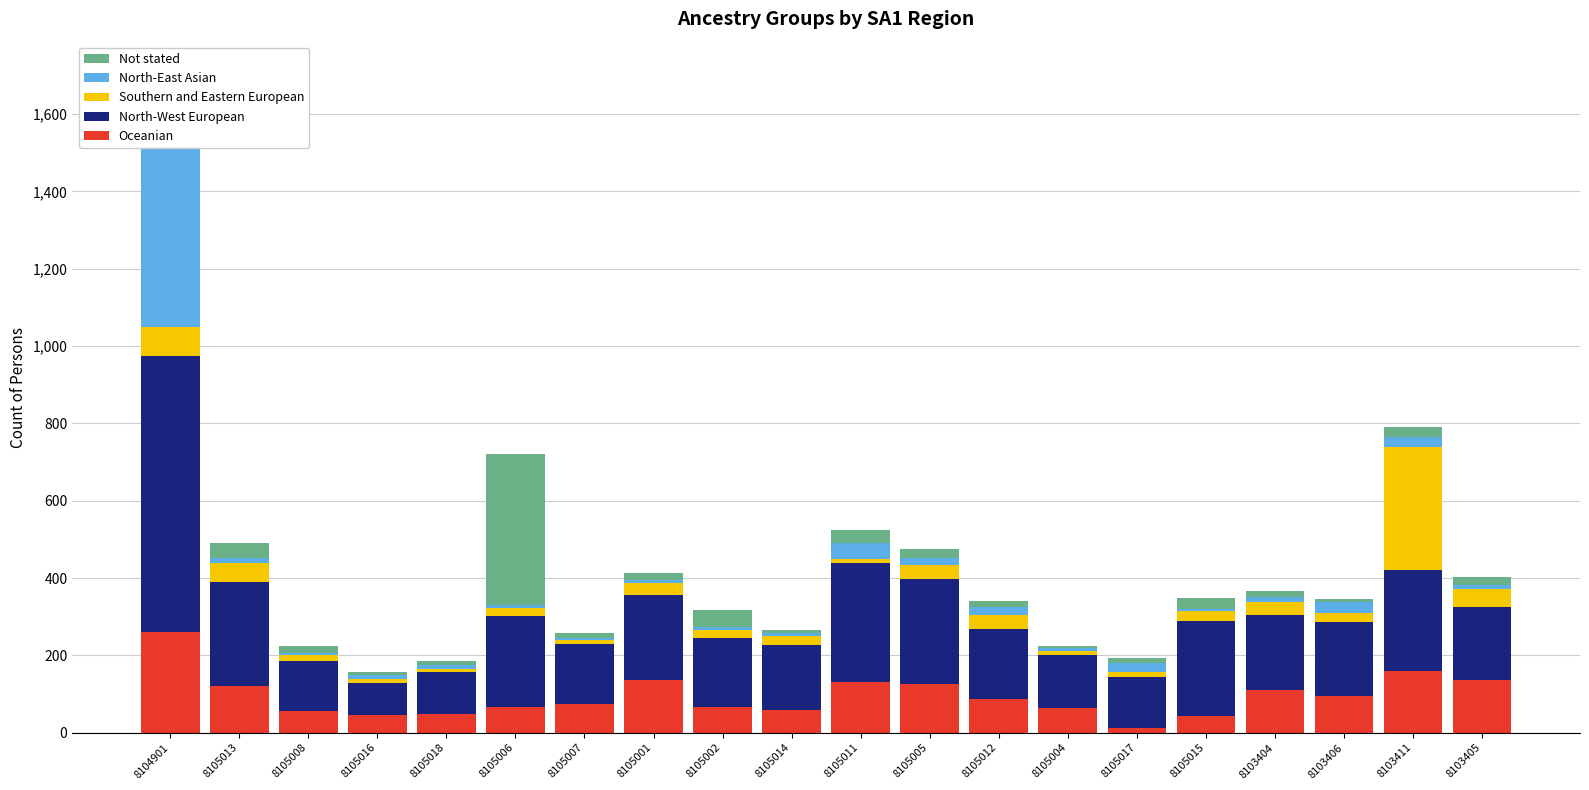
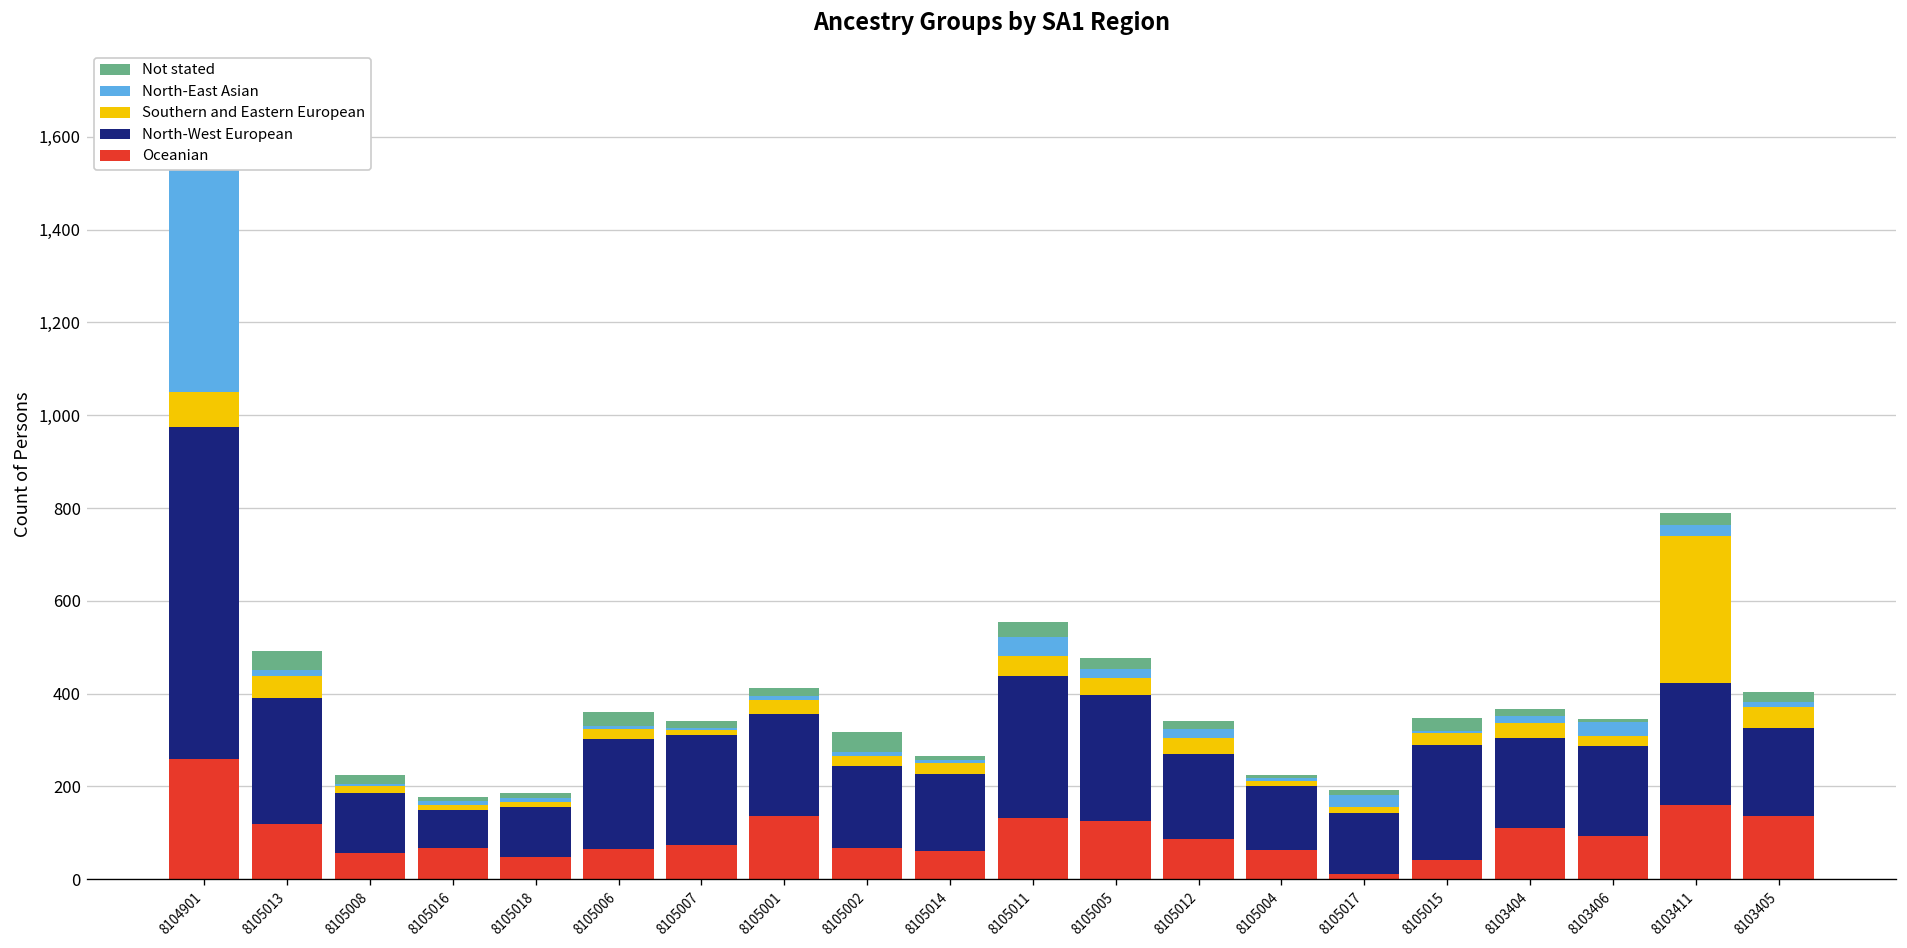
Oceanian, 8105016: 50 -> 70
Not stated, 8105006: 390 -> 30
North-West European, 8105007: 160 -> 240
Southern and Eastern European, 8105011: 10 -> 40
